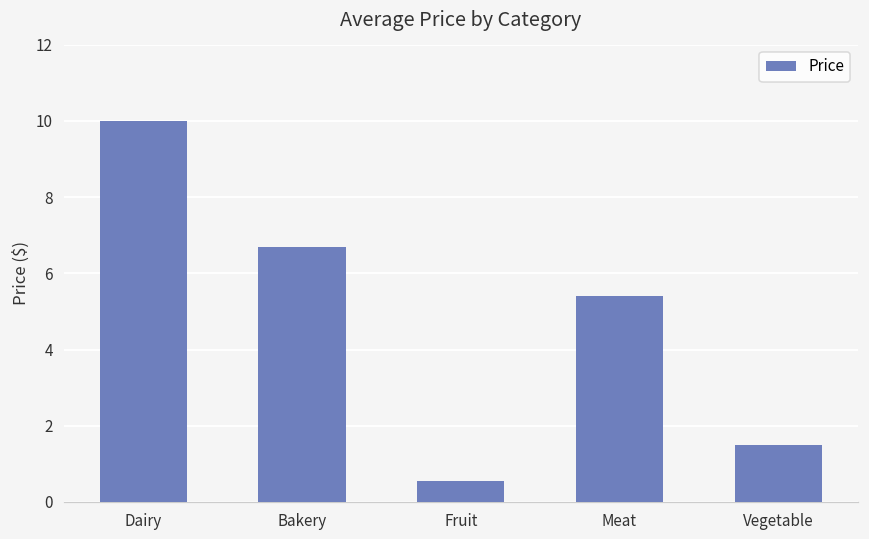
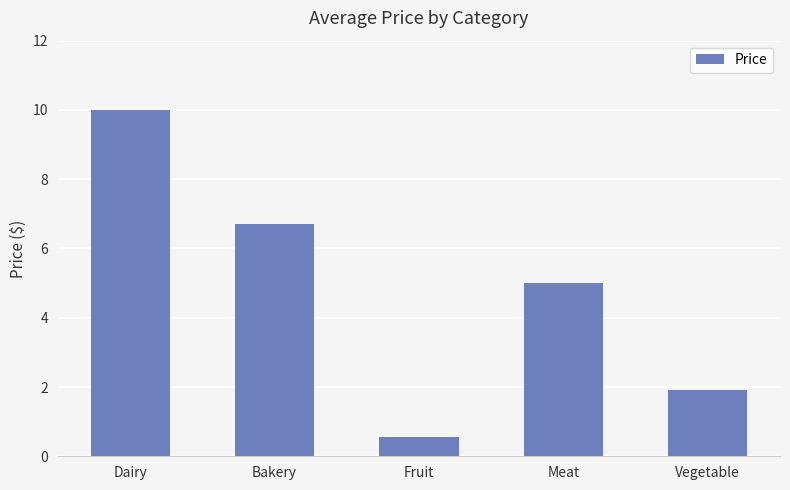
Meat: 5.4 -> 5.0
Vegetable: 1.5 -> 1.9
